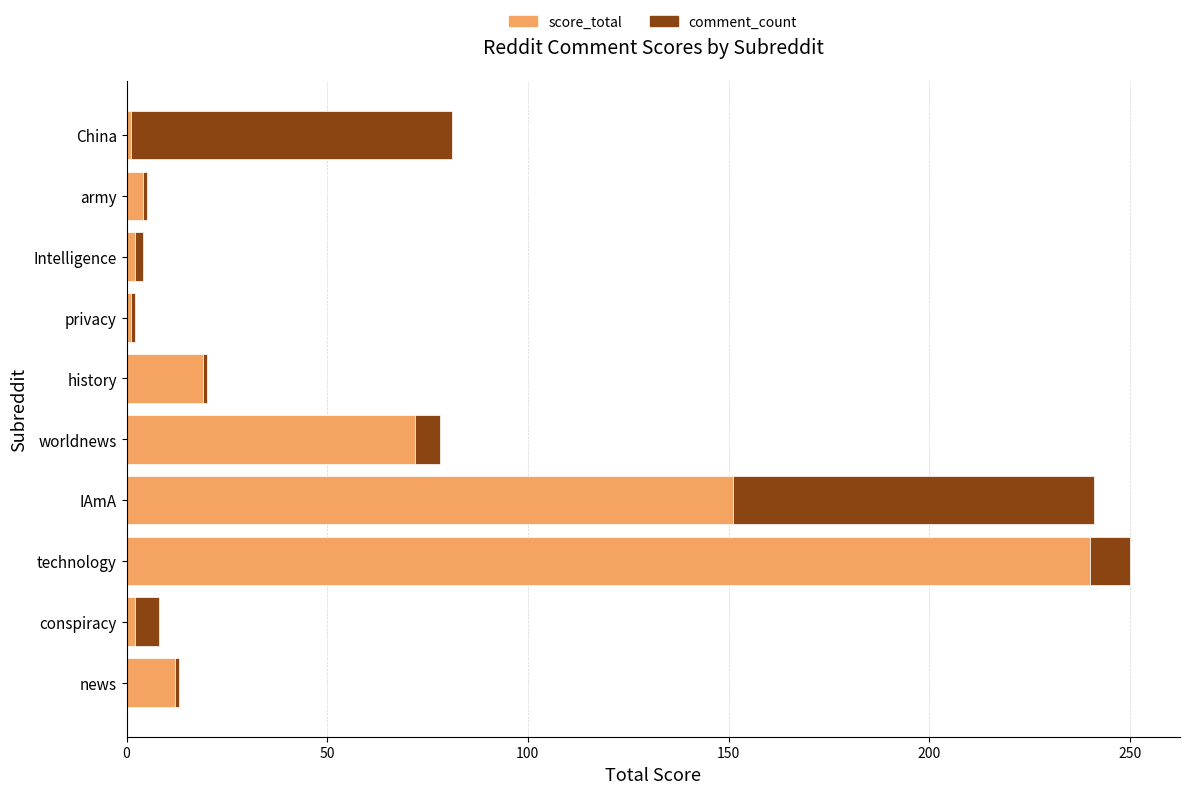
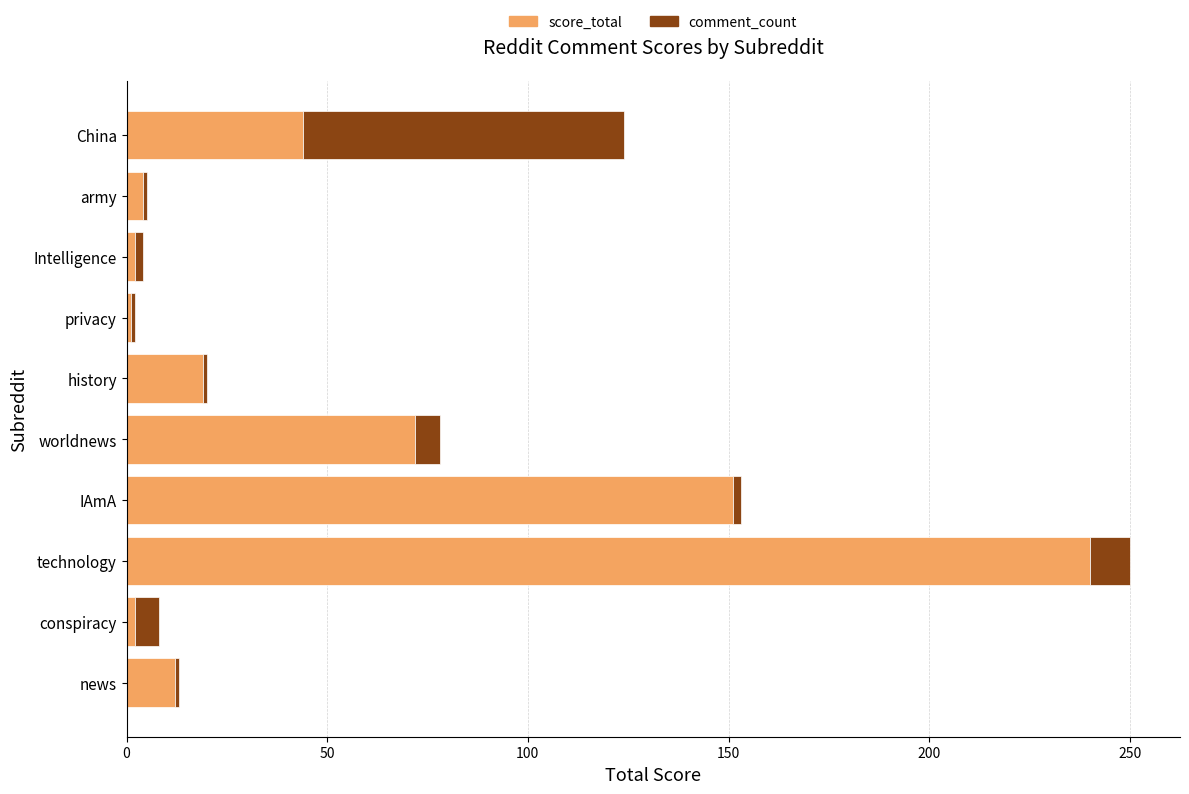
score_total, China: 1 -> 44
comment_count, IAmA: 90 -> 2
